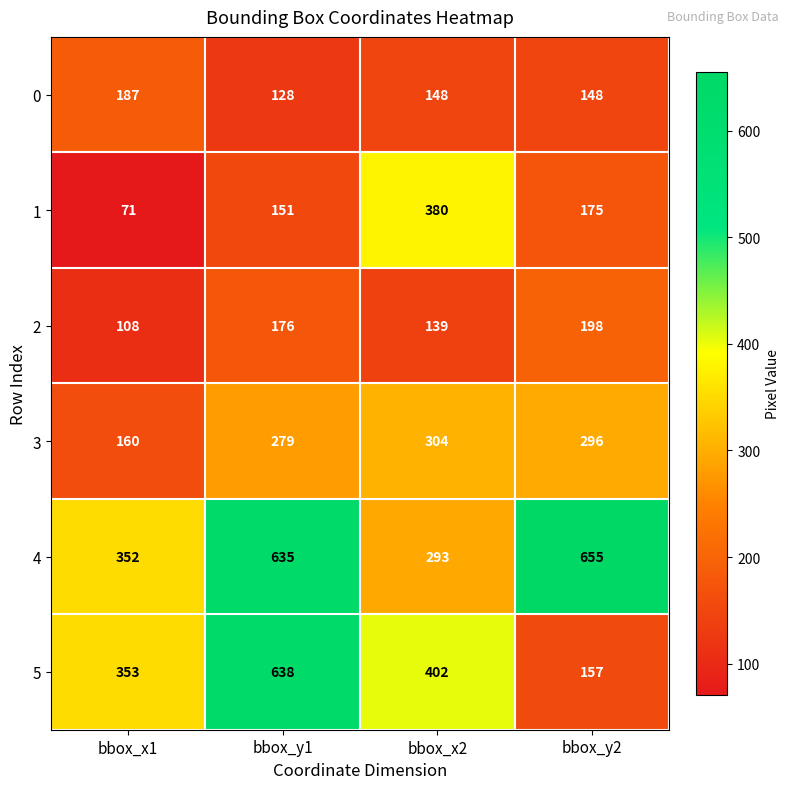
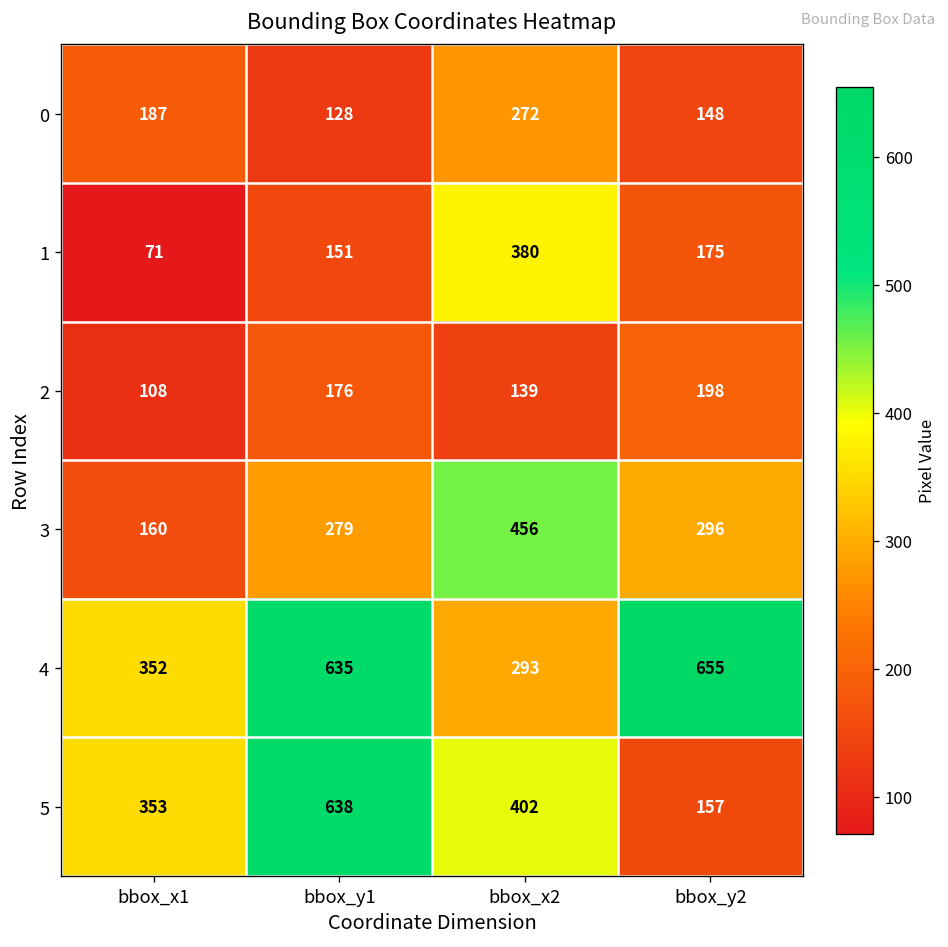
0, bbox_x2: 148 -> 272
3, bbox_x2: 304 -> 456
